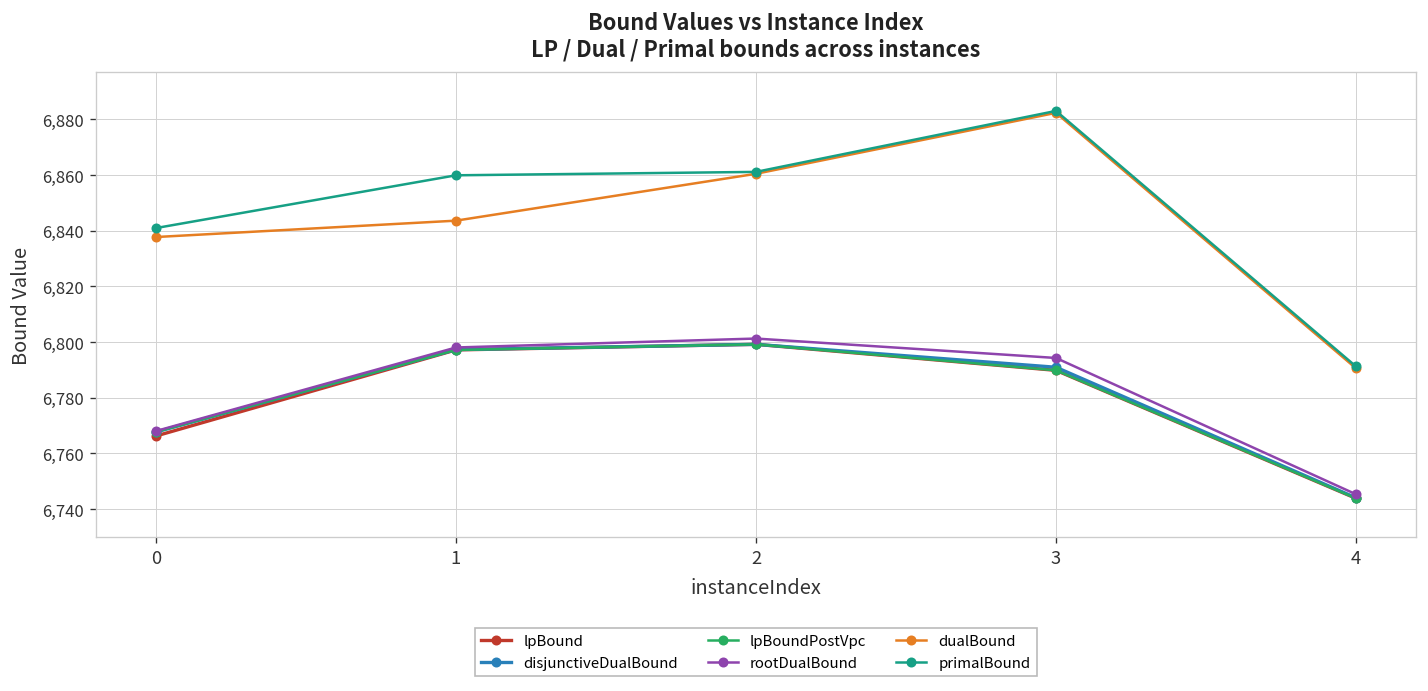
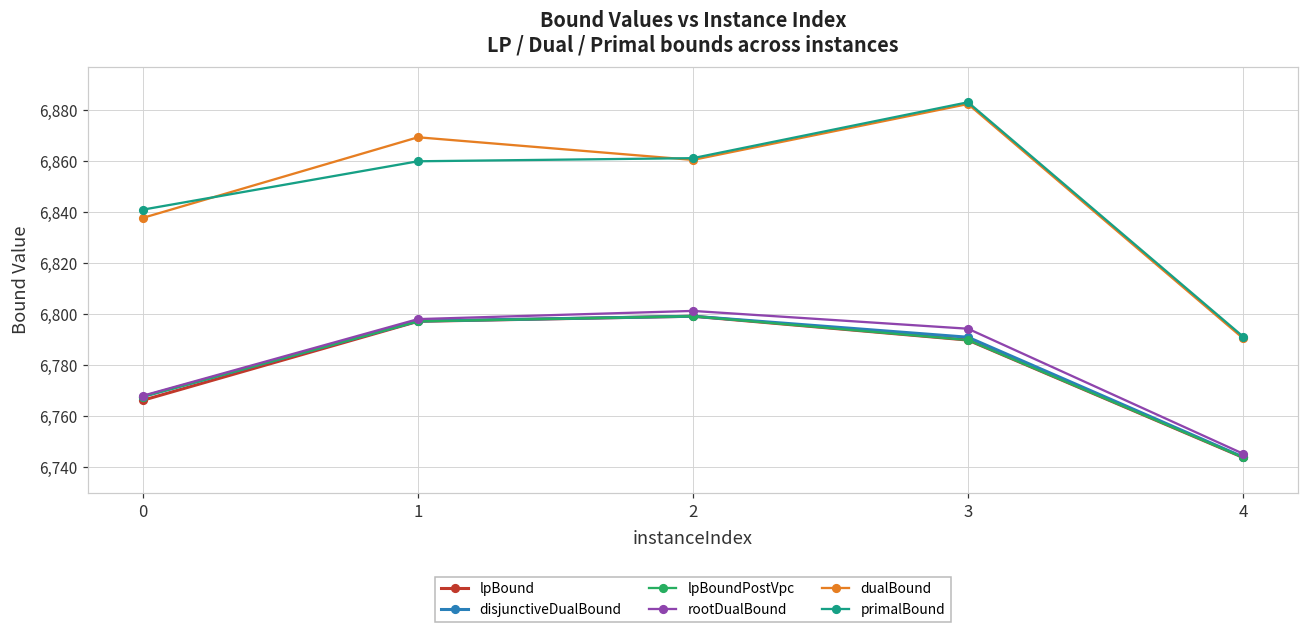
dualBound, 1: 6,844 -> 6,869
